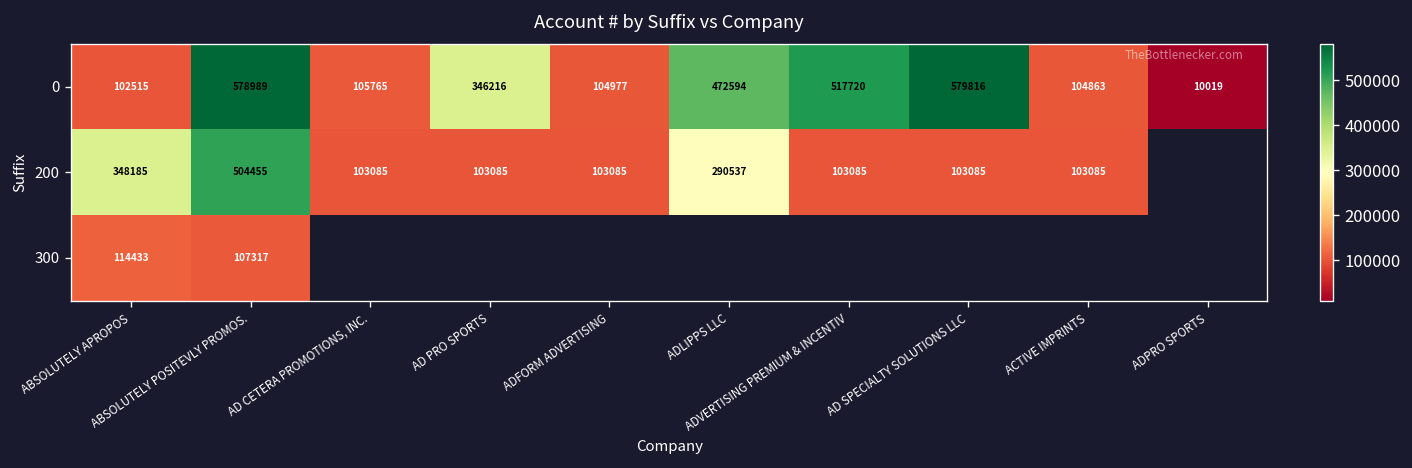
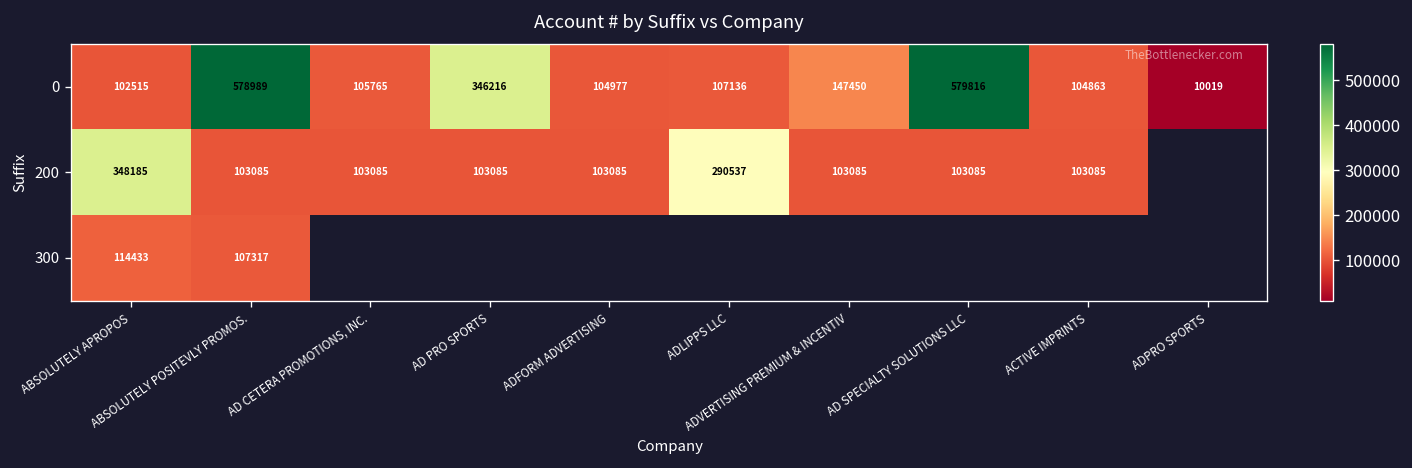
0, ADLIPPS LLC: 472594 -> 107136
0, ADVERTISING PREMIUM & INCENTIV: 517720 -> 147450
200, ABSOLUTELY POSITEVLY PROMOS.: 504455 -> 103085
